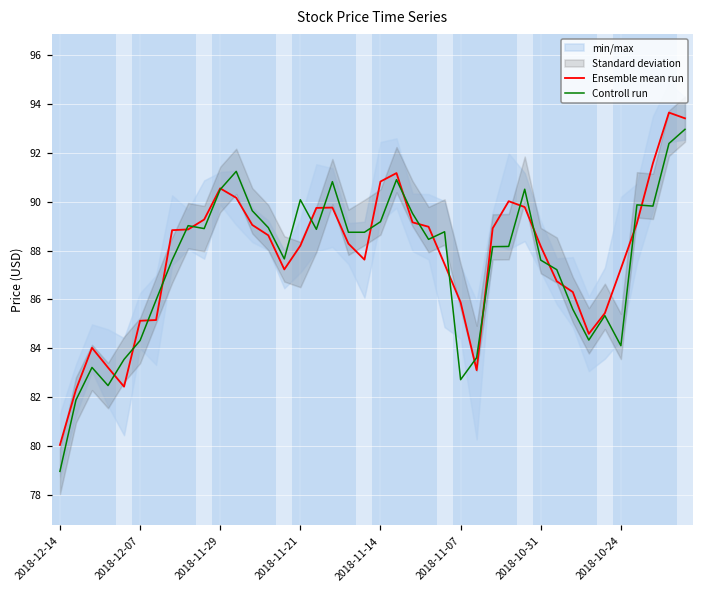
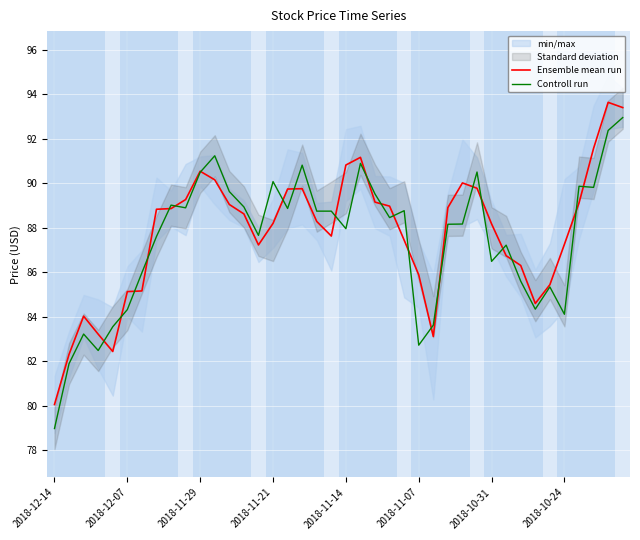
Controll run, 2018-11-14: 89.2 -> 88.0
Controll run, 2018-10-31: 87.6 -> 86.5
